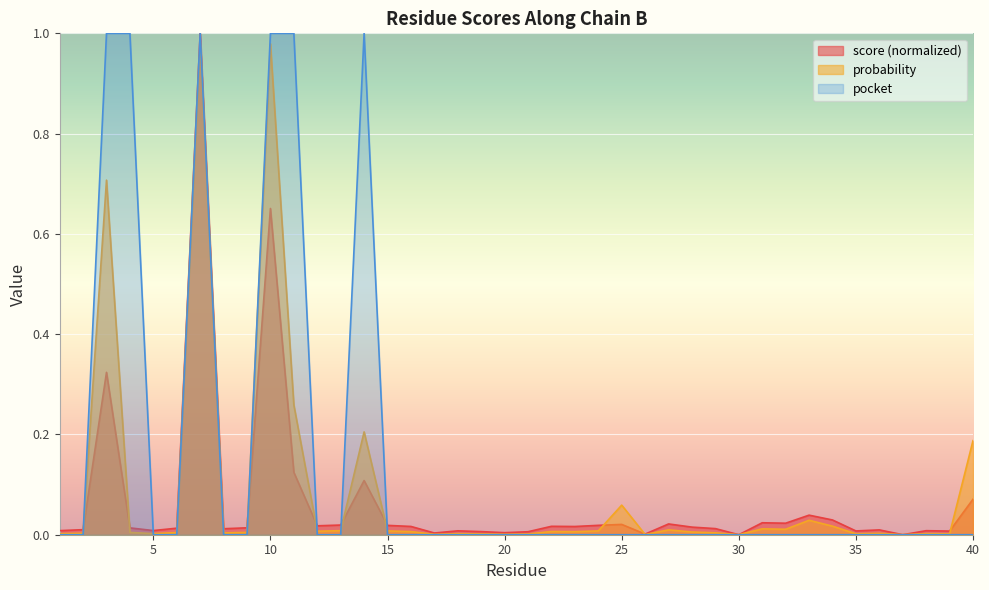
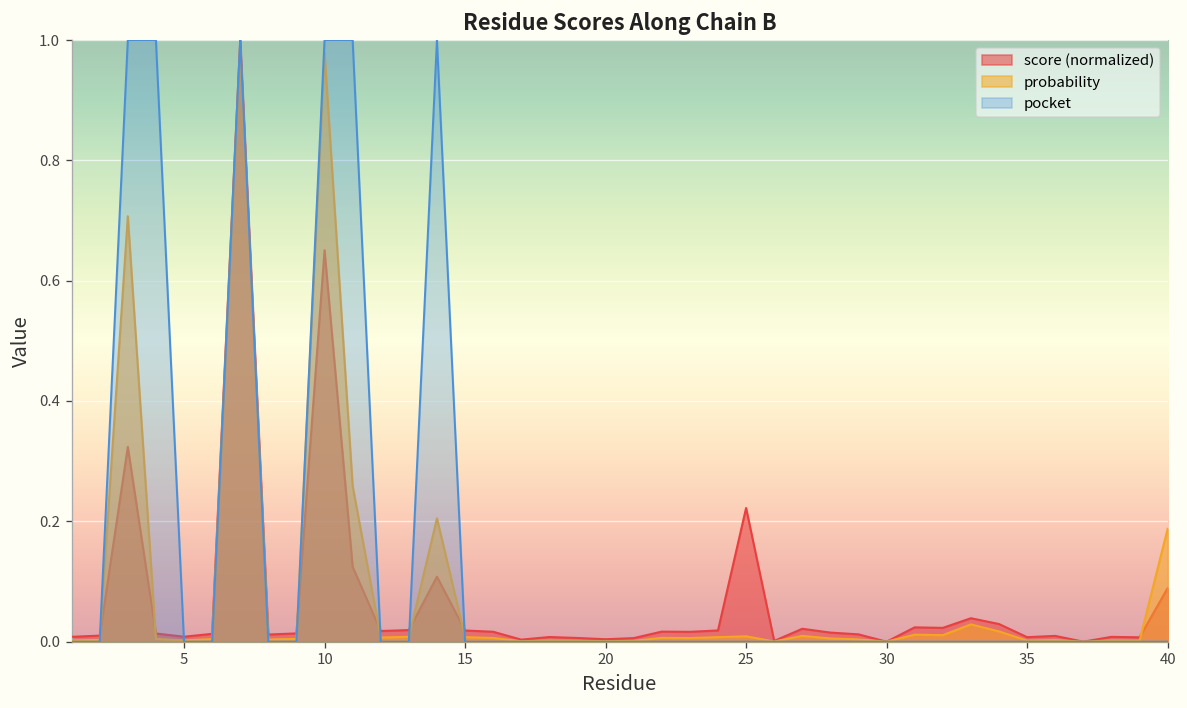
score (normalized), 25: 0.02 -> 0.22
probability, 25: 0.06 -> 0.01
score (normalized), 40: 0.07 -> 0.09
